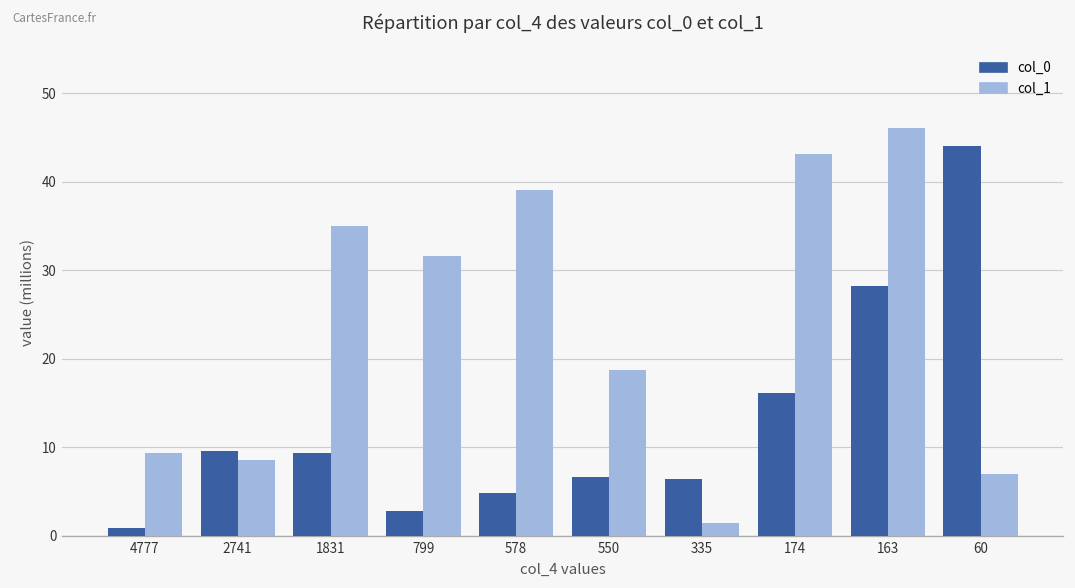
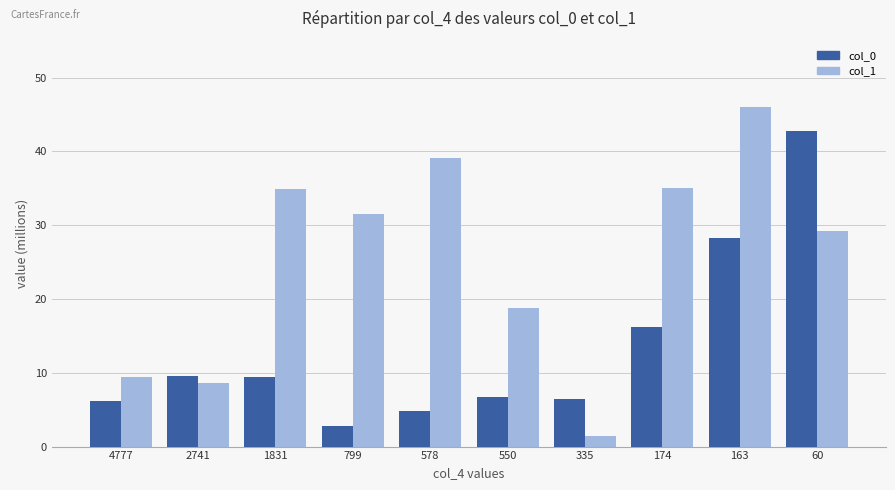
col_0, 4777: 1 -> 6
col_1, 174: 43 -> 35
col_0, 60: 44 -> 43
col_1, 60: 7 -> 29
